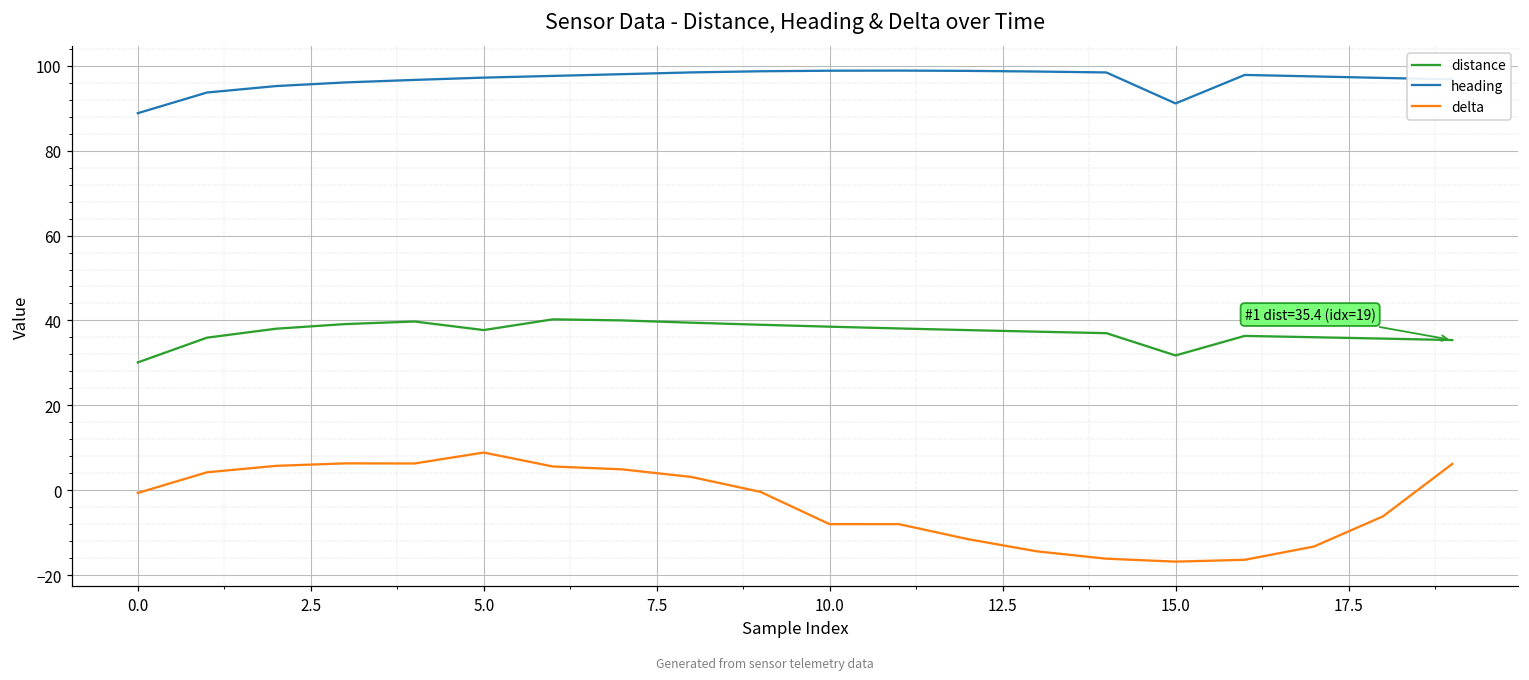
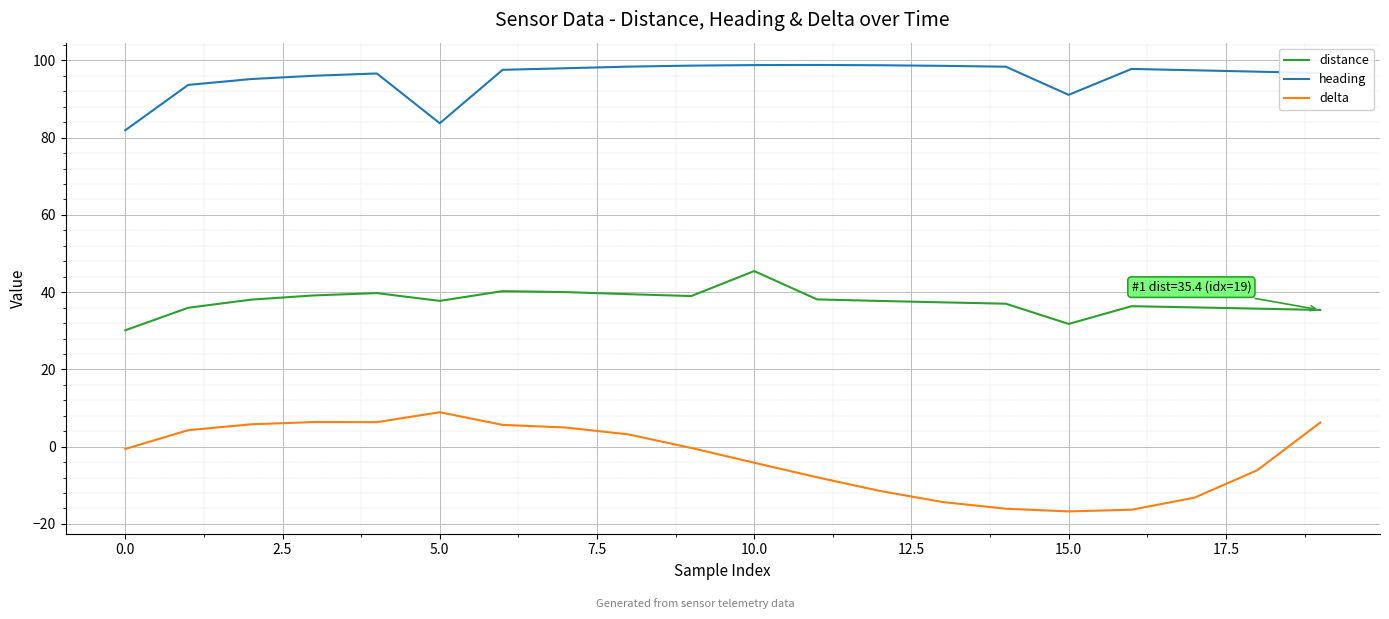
heading, 0.0: 89 -> 82
heading, 5.0: 97 -> 84
distance, 10.0: 39 -> 45
delta, 10.0: -8 -> -4
